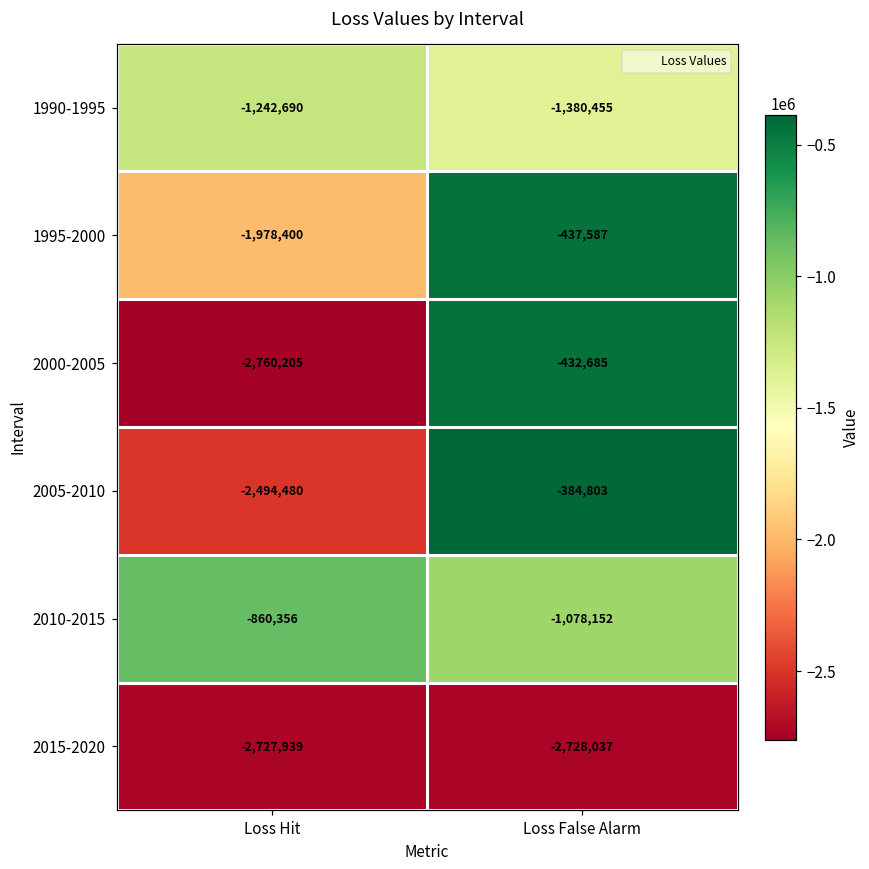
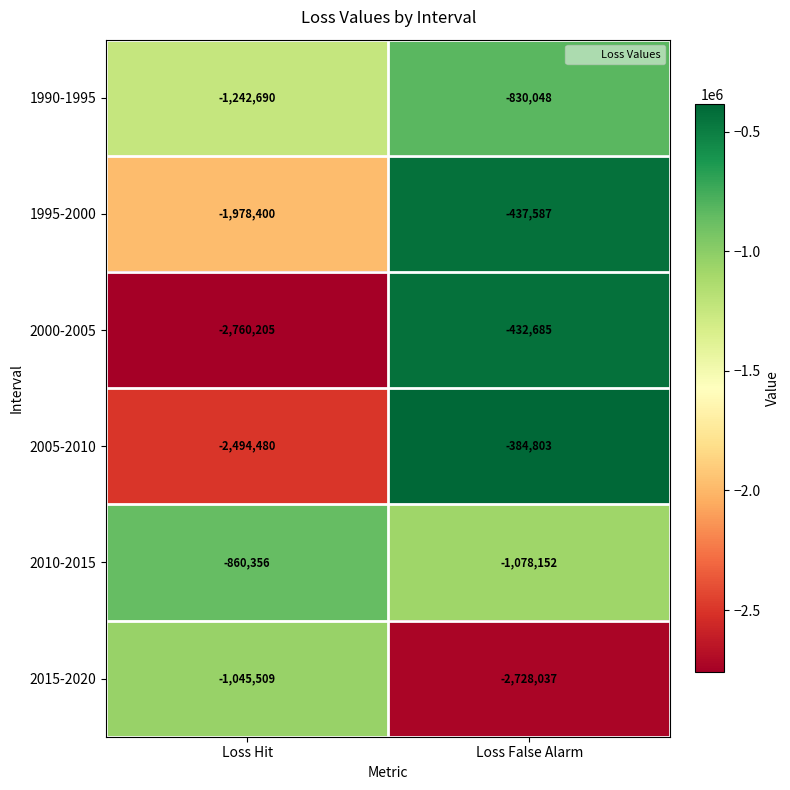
1990-1995, Loss False Alarm: -1,380,455 -> -830,048
2015-2020, Loss Hit: -2,727,939 -> -1,045,509
